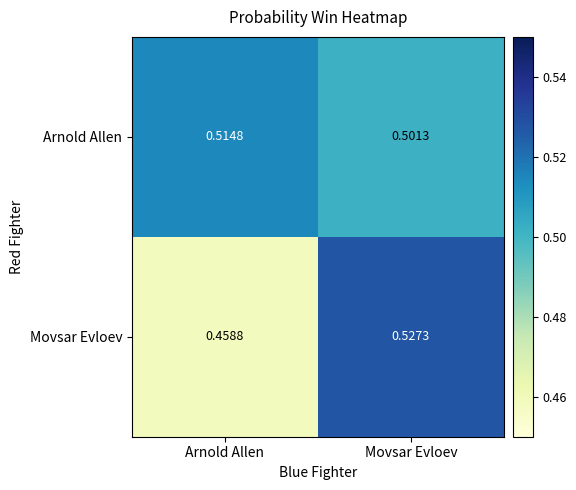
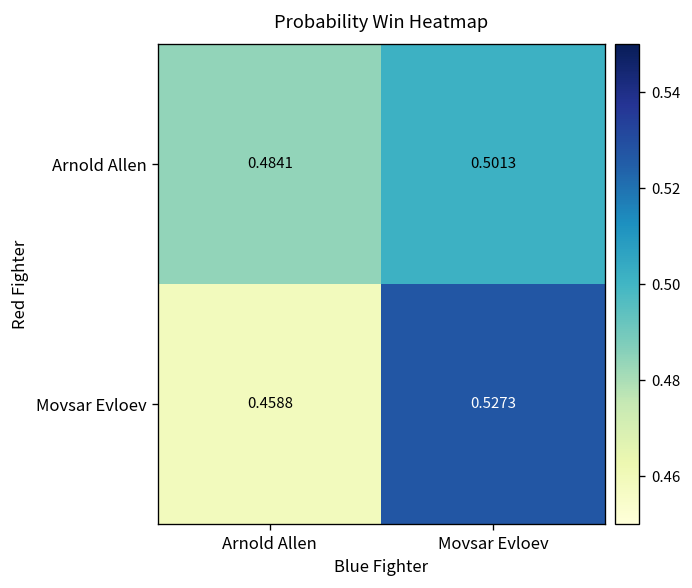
Arnold Allen, Arnold Allen: 0.5148 -> 0.4841
